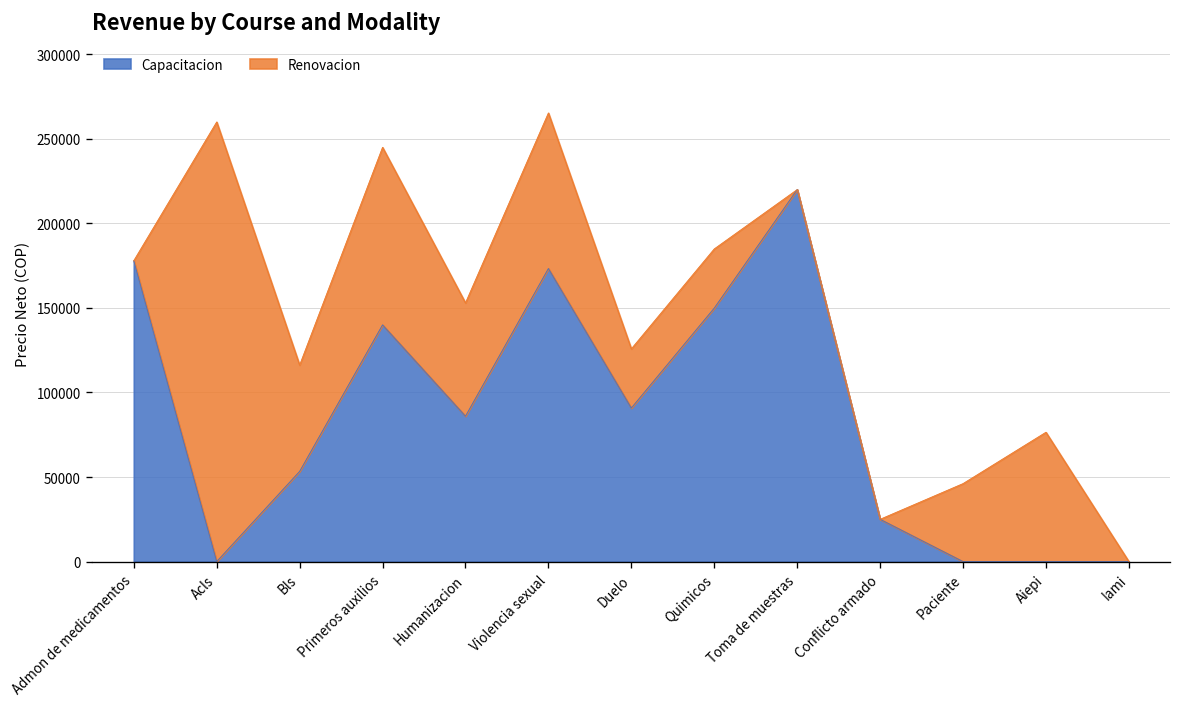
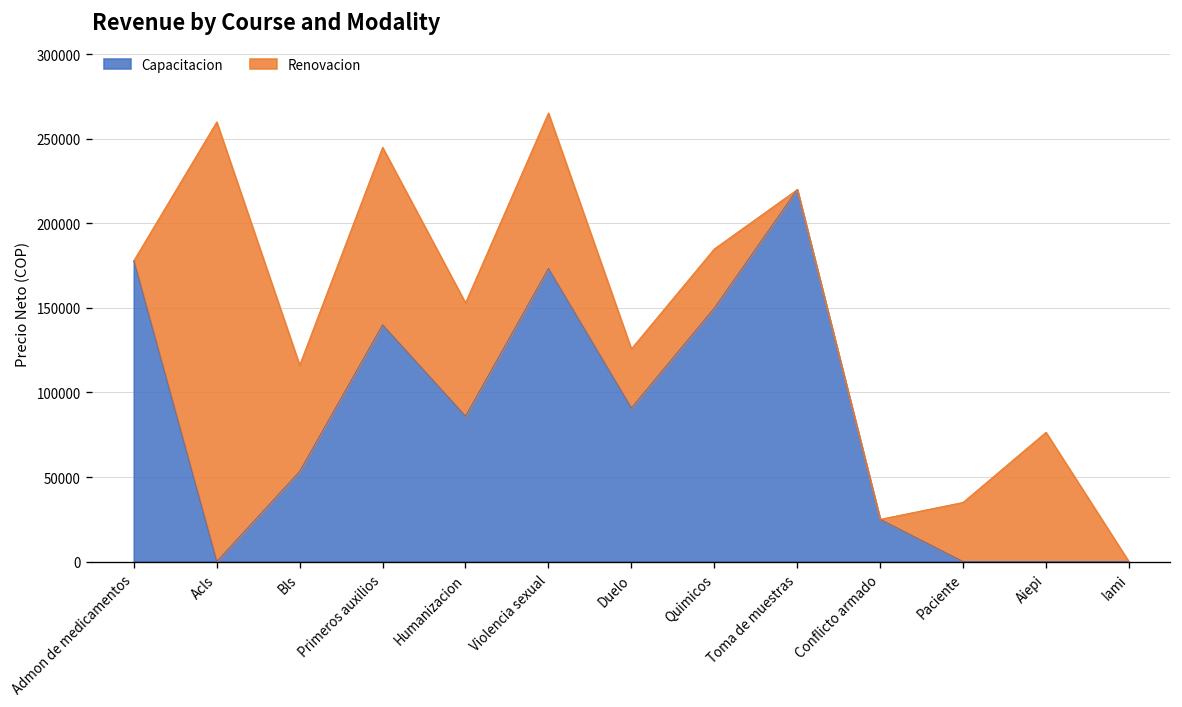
Renovacion, Paciente: 46000 -> 35000
